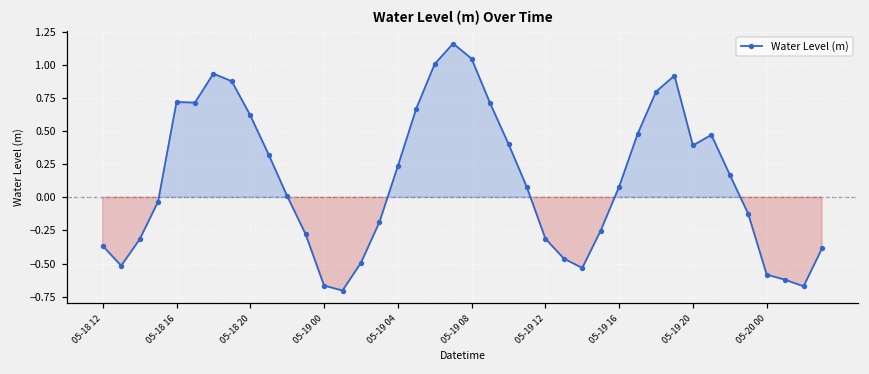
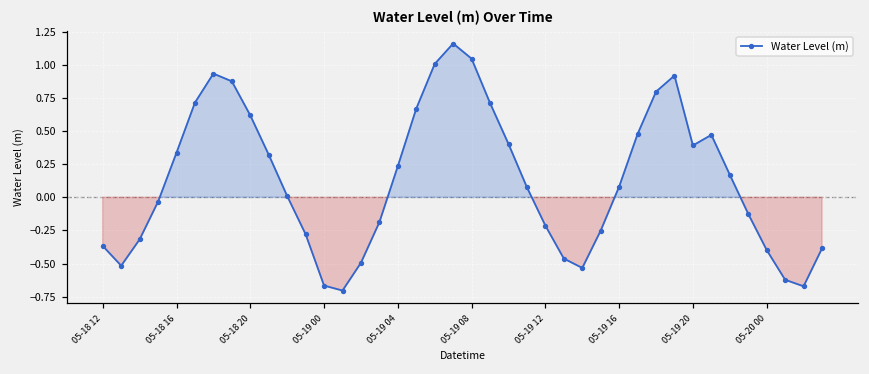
05-18 16: 0.72 -> 0.34
05-19 12: -0.31 -> -0.21
05-20 00: -0.58 -> -0.40
